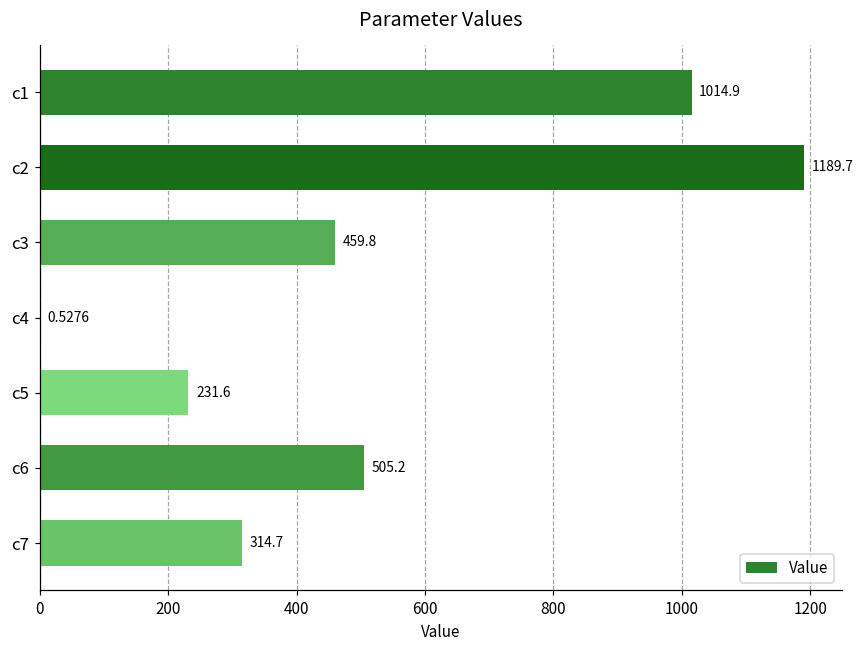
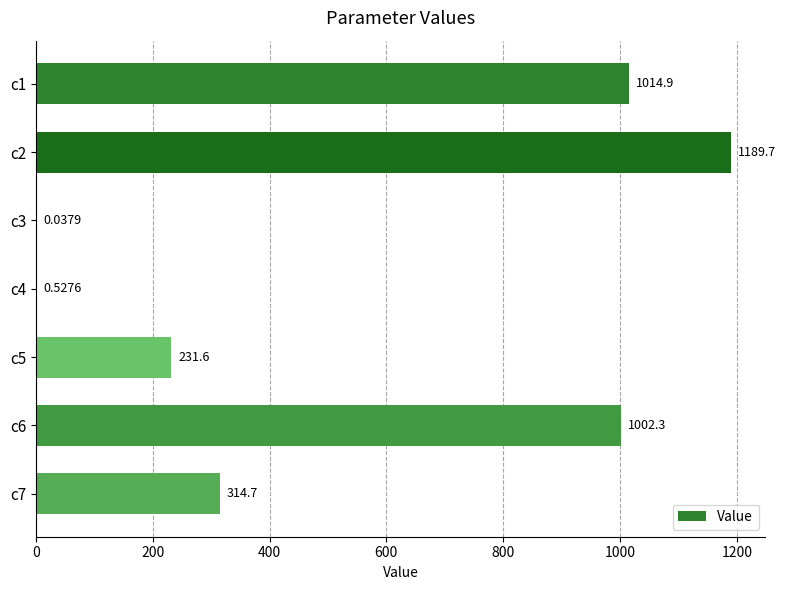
c3: 459.8 -> 0.0379
c6: 505.2 -> 1002.3
